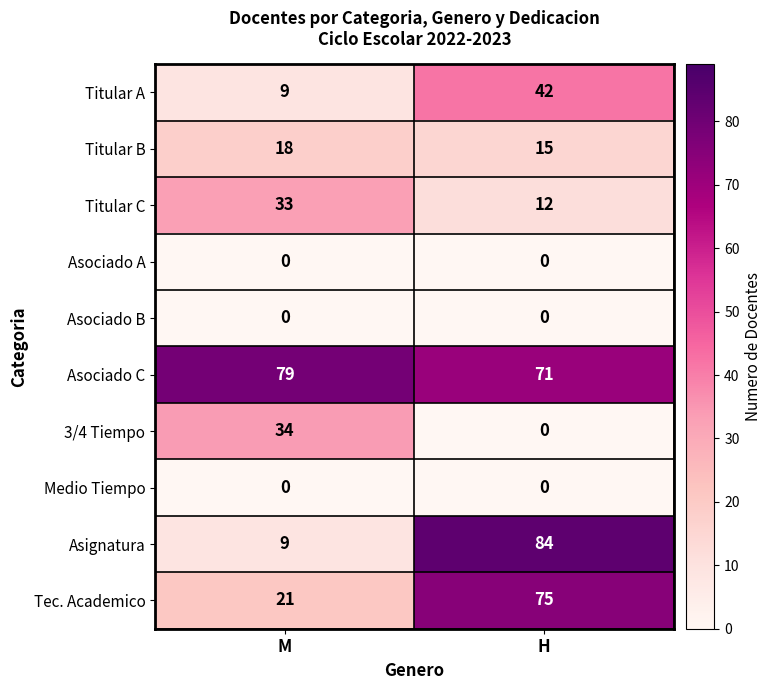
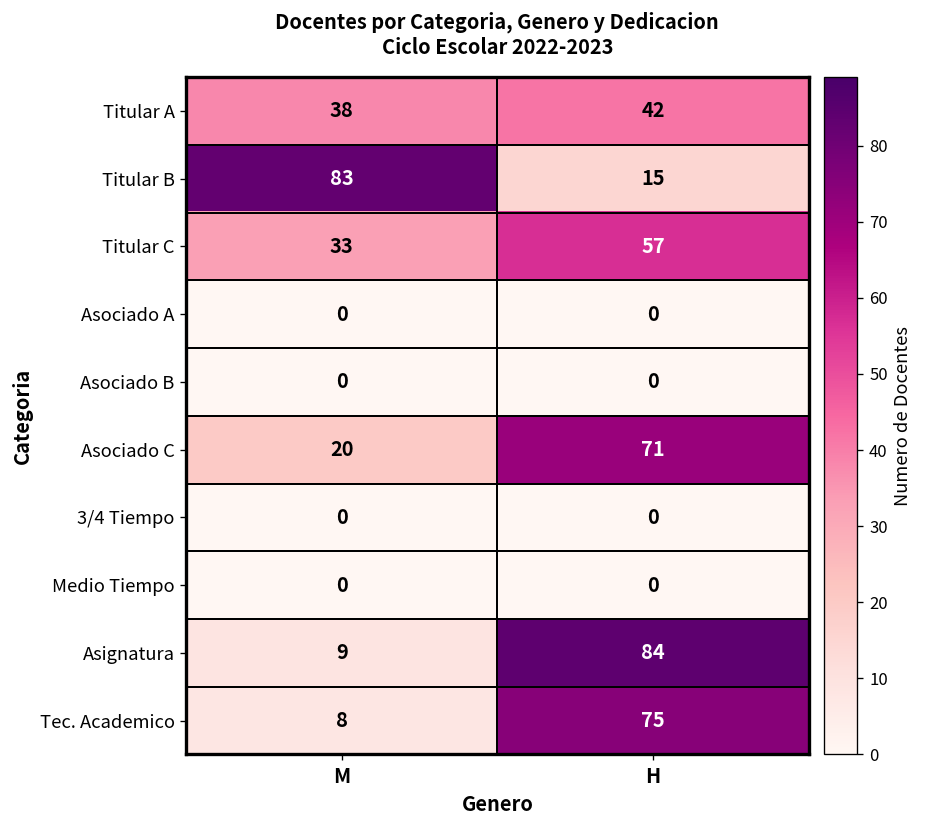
Titular A, M: 9 -> 38
Titular B, M: 18 -> 83
Titular C, H: 12 -> 57
Asociado C, M: 79 -> 20
3/4 Tiempo, M: 34 -> 0
Tec. Academico, M: 21 -> 8
